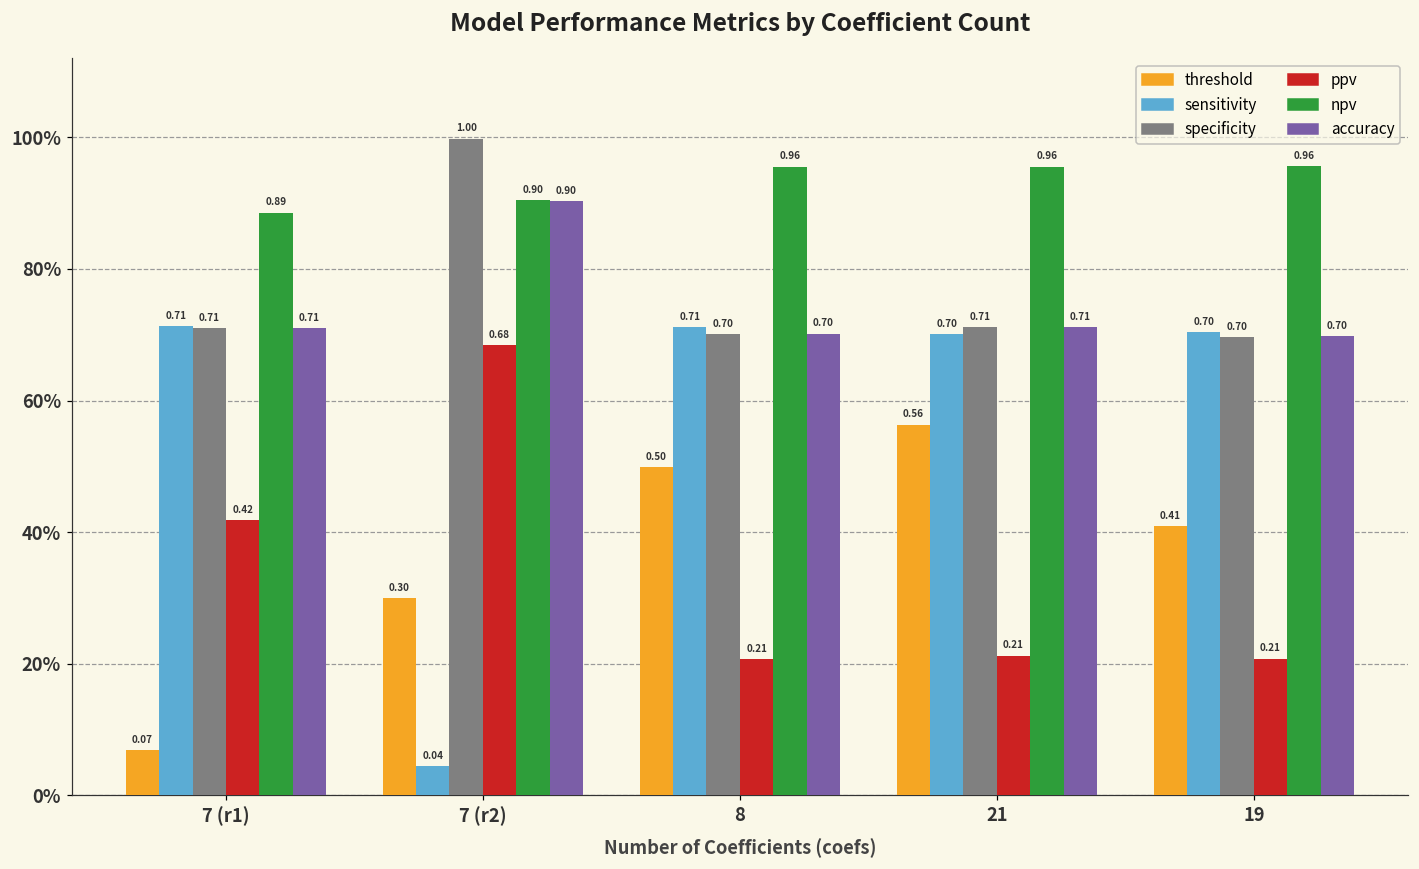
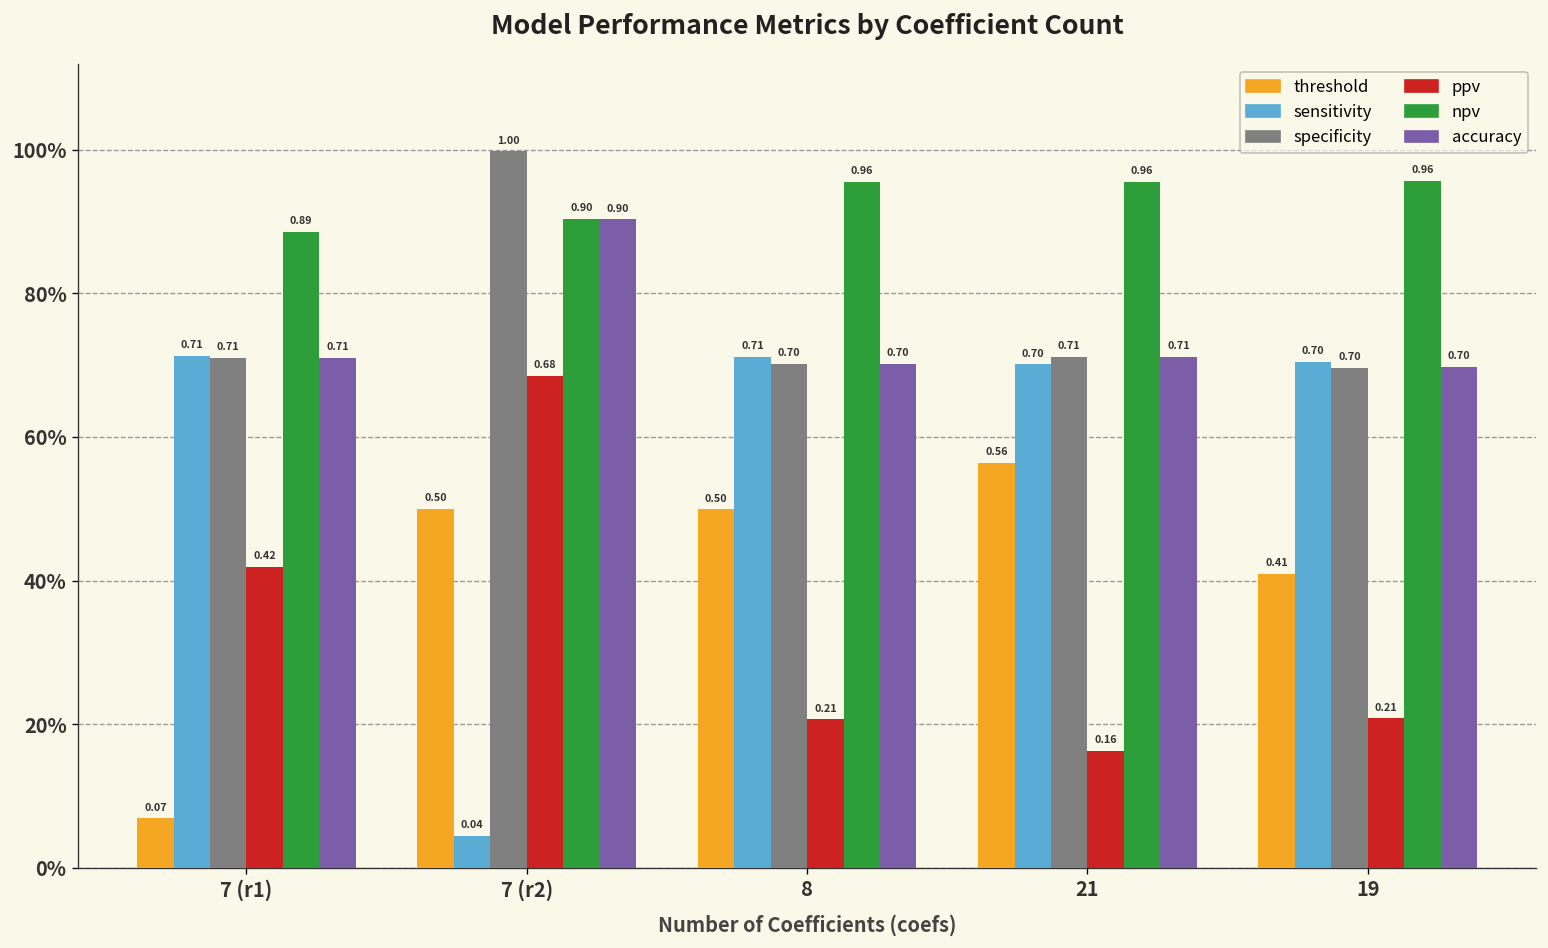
threshold, 7 (r2): 0.30 -> 0.50
ppv, 21: 0.21 -> 0.16
